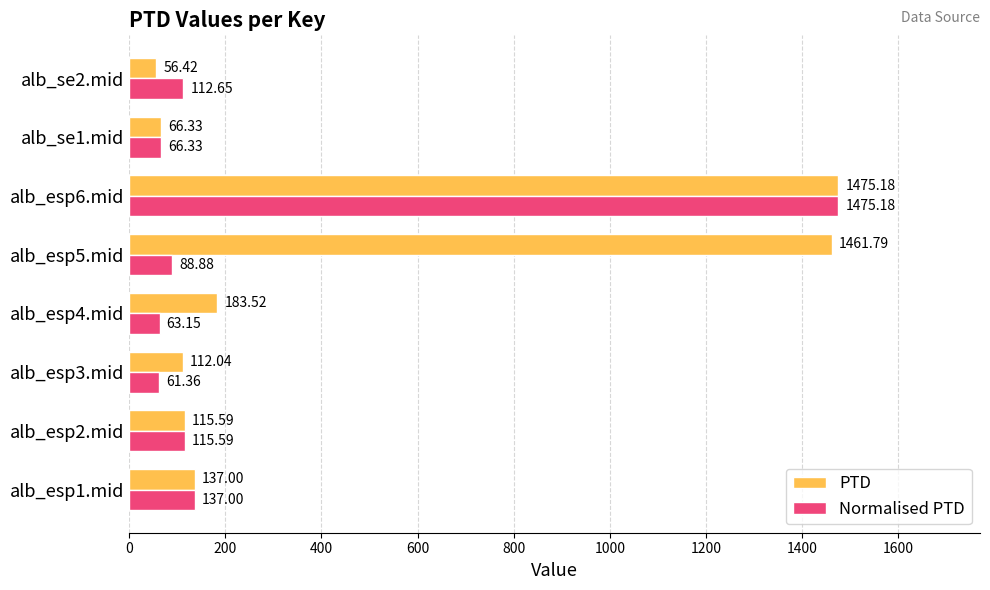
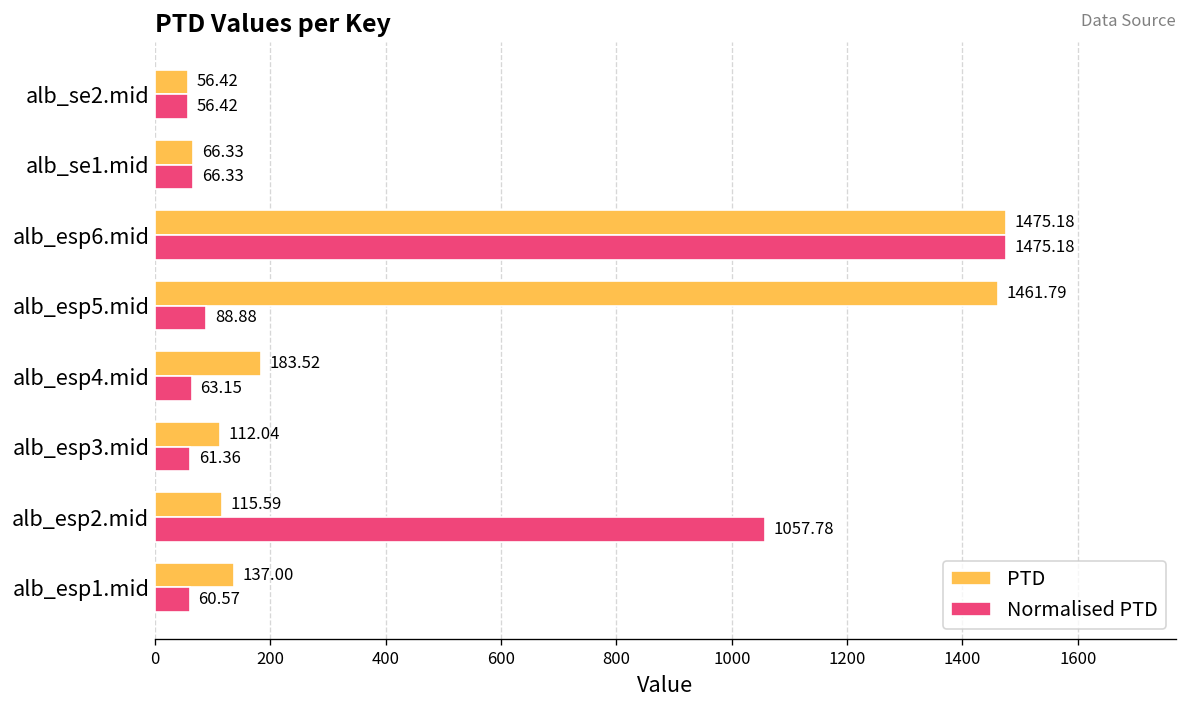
Normalised PTD, alb_se2.mid: 112.65 -> 56.42
Normalised PTD, alb_esp2.mid: 115.59 -> 1057.78
Normalised PTD, alb_esp1.mid: 137.00 -> 60.57
